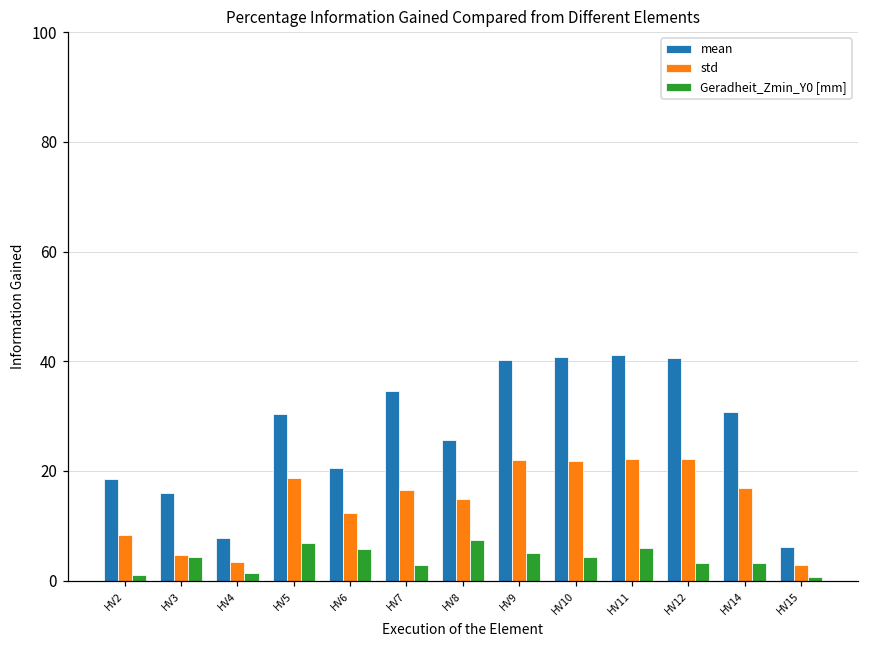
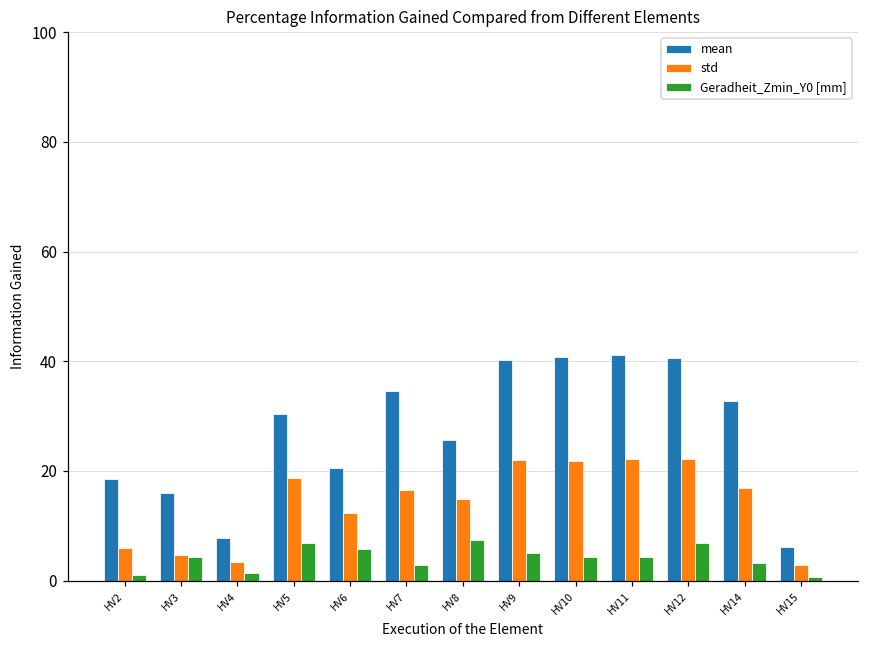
std, HV2: 8 -> 6
Geradheit_Zmin_Y0 [mm], HV11: 6 -> 4
Geradheit_Zmin_Y0 [mm], HV12: 3 -> 7
mean, HV14: 31 -> 33
